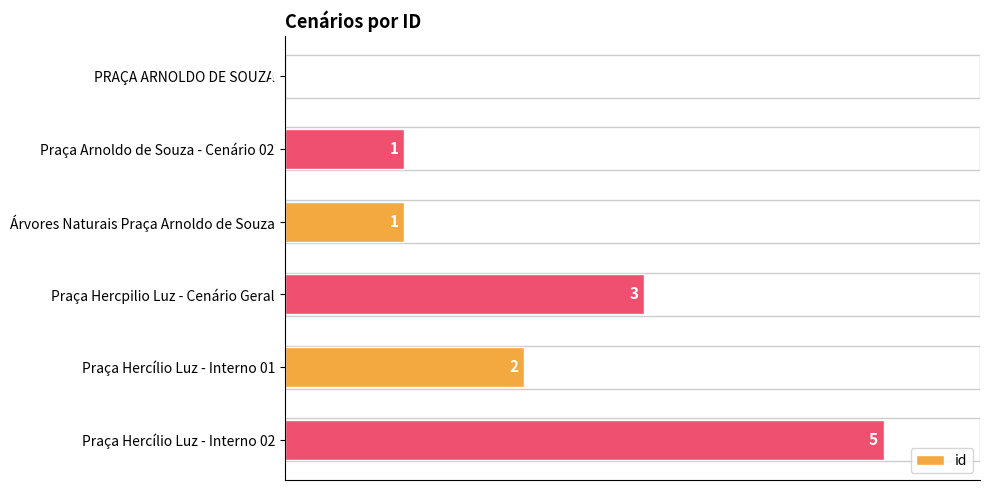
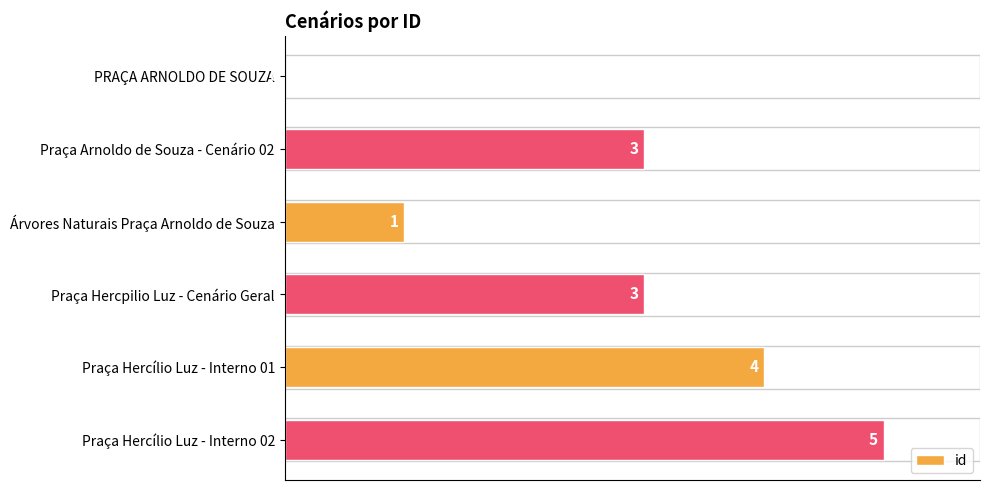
Praça Arnoldo de Souza - Cenário 02: 1 -> 3
Praça Hercílio Luz - Interno 01: 2 -> 4
